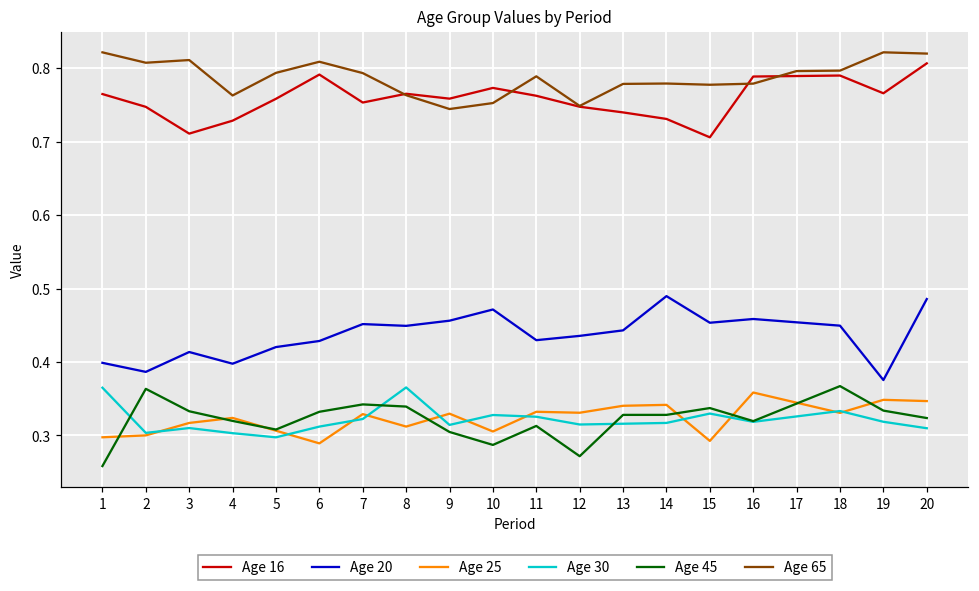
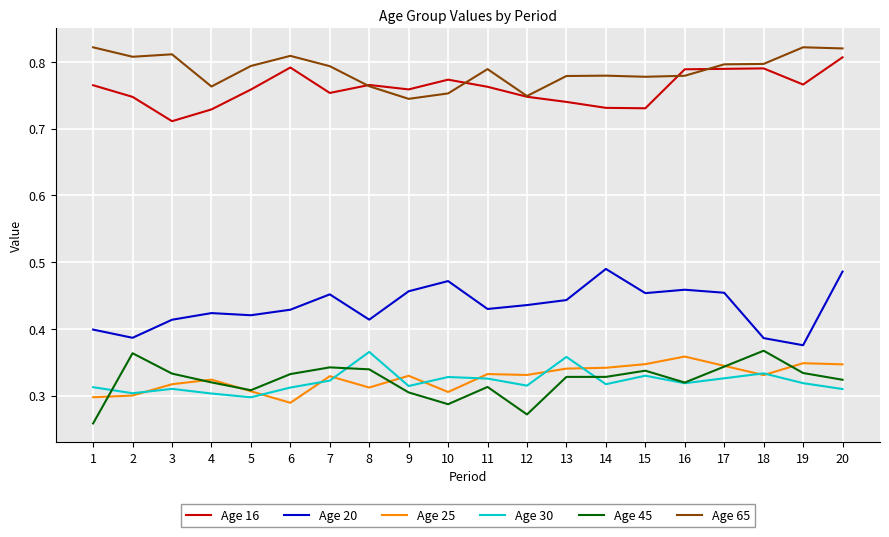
Age 30, 1: 0.37 -> 0.31
Age 20, 4: 0.40 -> 0.42
Age 20, 8: 0.45 -> 0.41
Age 30, 13: 0.32 -> 0.36
Age 16, 15: 0.71 -> 0.73
Age 25, 15: 0.29 -> 0.35
Age 20, 18: 0.45 -> 0.39
